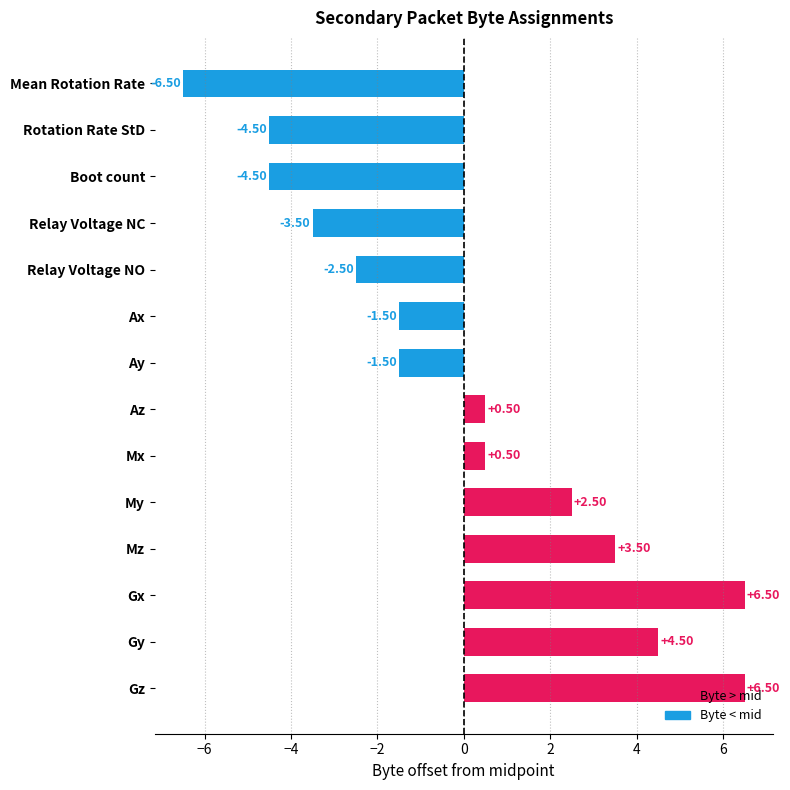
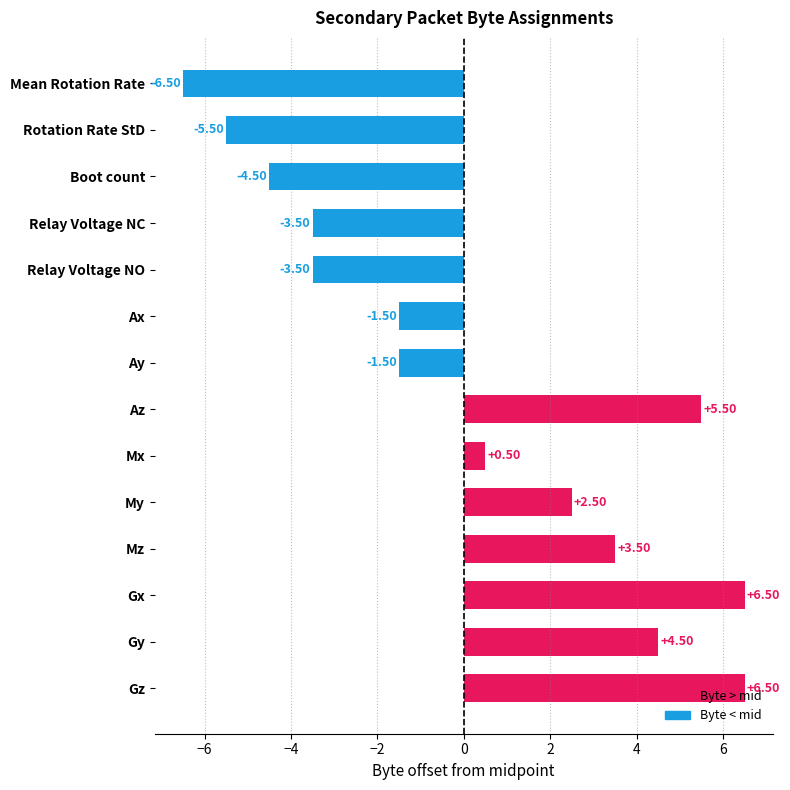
Rotation Rate StD: -4.50 -> -5.50
Relay Voltage NO: -2.50 -> -3.50
Az: +0.50 -> +5.50
